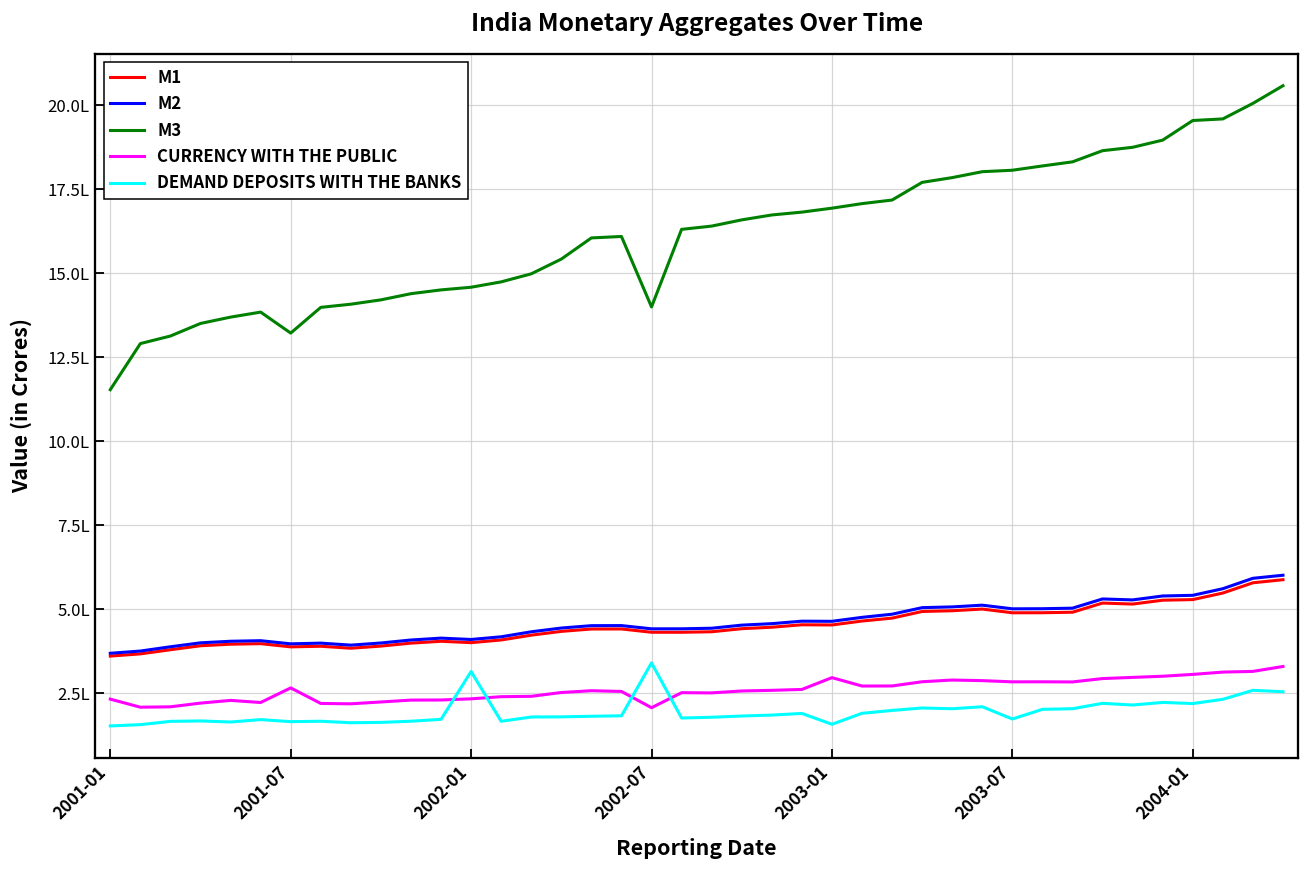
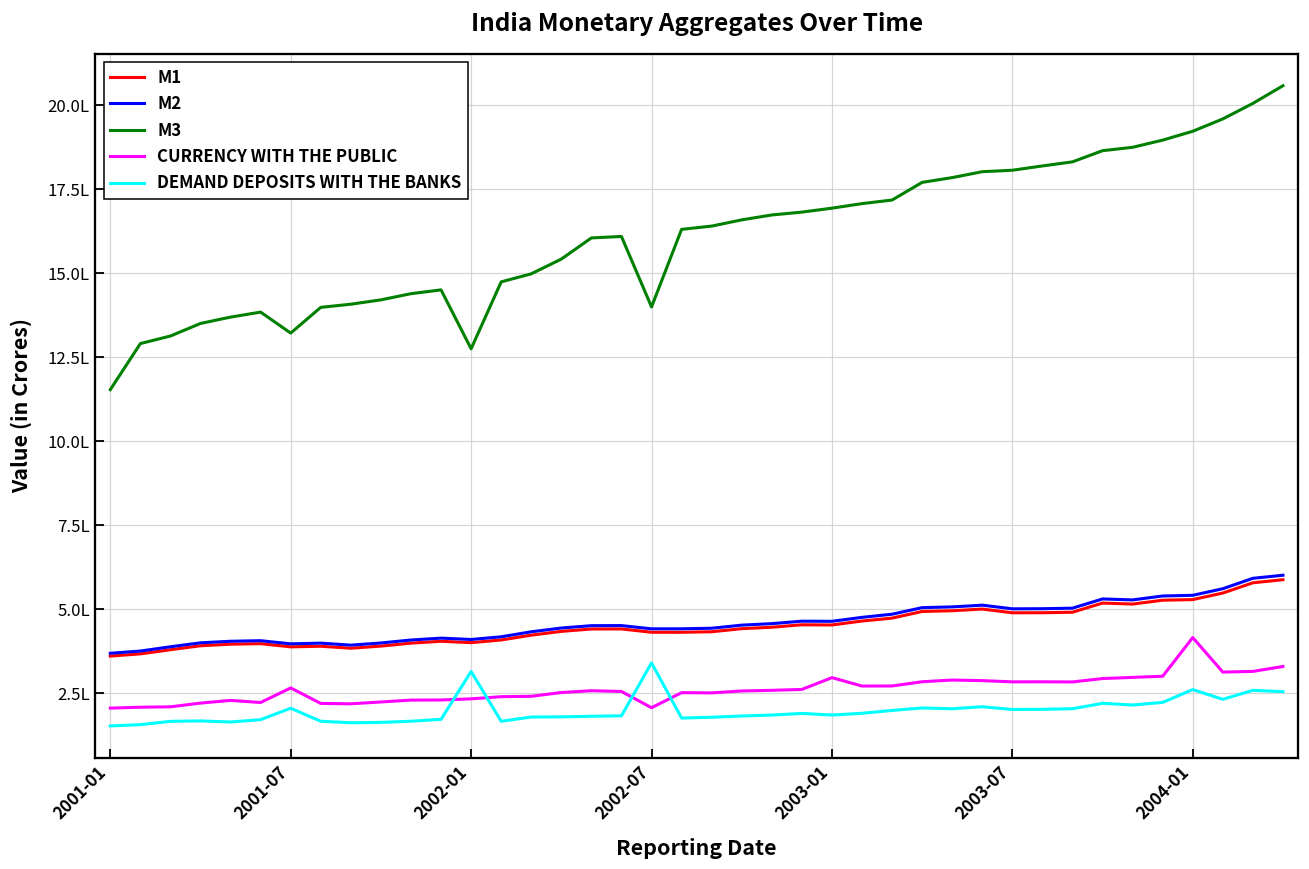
CURRENCY WITH THE PUBLIC, 2001-01: 2.3L -> 2.1L
DEMAND DEPOSITS WITH THE BANKS, 2001-07: 1.7L -> 2.1L
M3, 2002-01: 14.6L -> 12.8L
DEMAND DEPOSITS WITH THE BANKS, 2003-01: 1.6L -> 1.9L
DEMAND DEPOSITS WITH THE BANKS, 2003-07: 1.7L -> 2.0L
M3, 2004-01: 19.5L -> 19.2L
CURRENCY WITH THE PUBLIC, 2004-01: 3.1L -> 4.2L
DEMAND DEPOSITS WITH THE BANKS, 2004-01: 2.2L -> 2.6L
